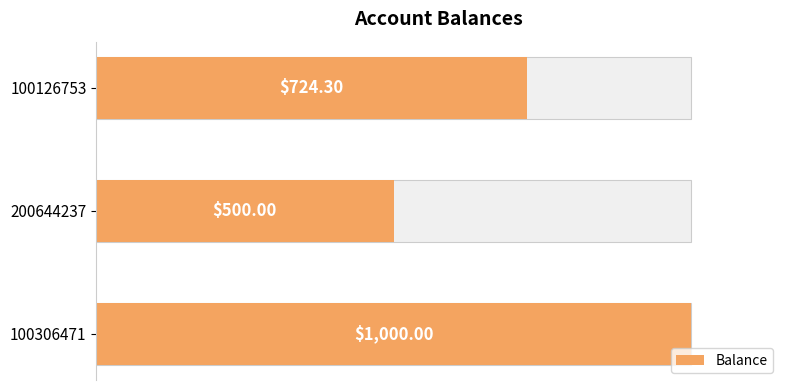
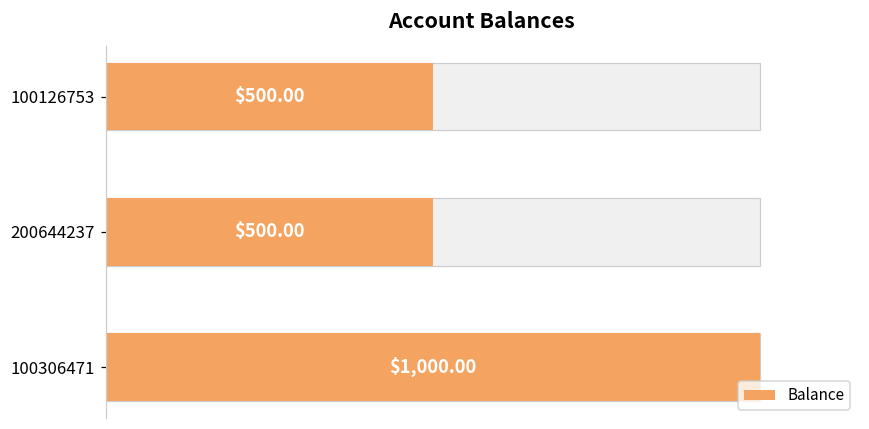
Balance, 100126753: $724.30 -> $500.00
